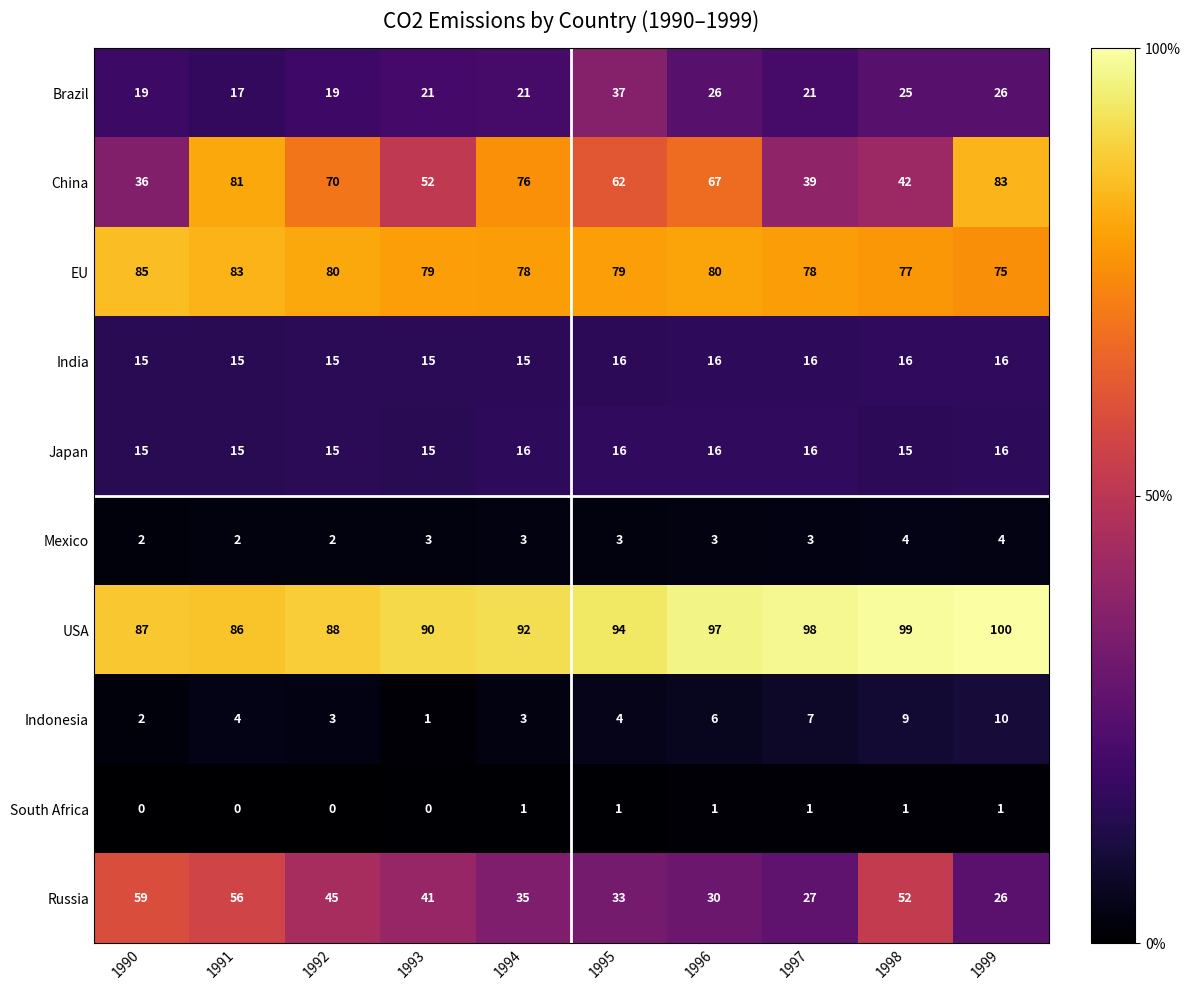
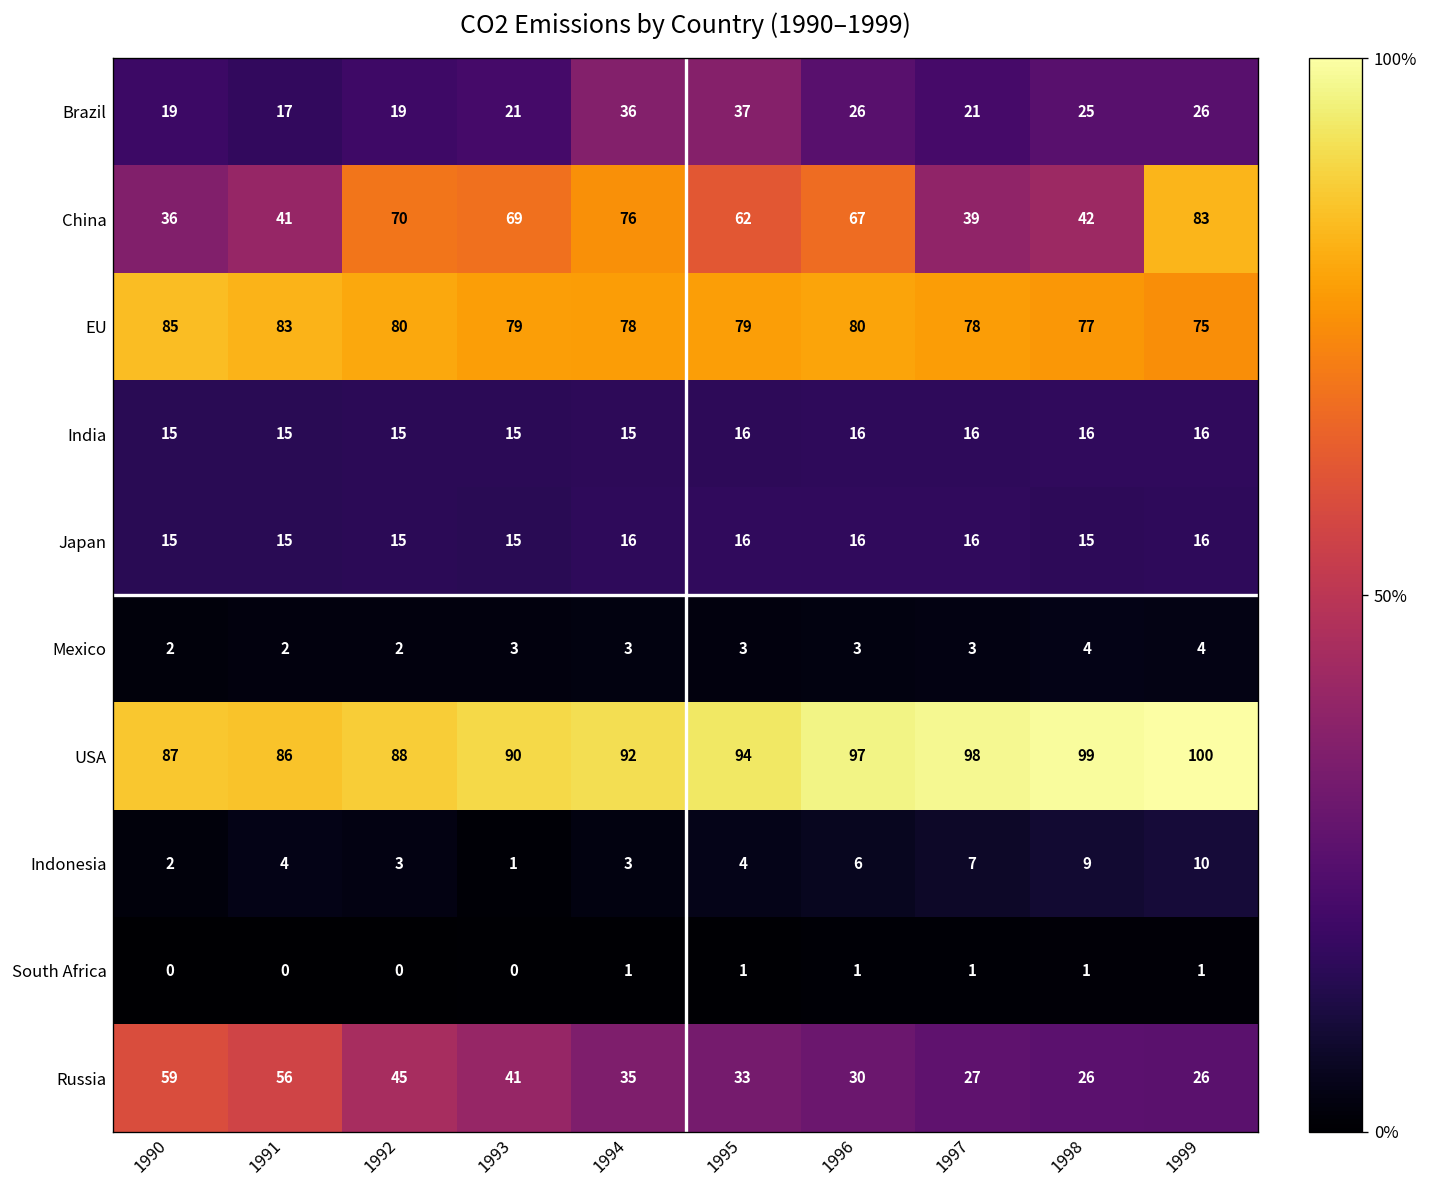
Brazil, 1994: 21 -> 36
China, 1991: 81 -> 41
China, 1993: 52 -> 69
Russia, 1998: 52 -> 26
